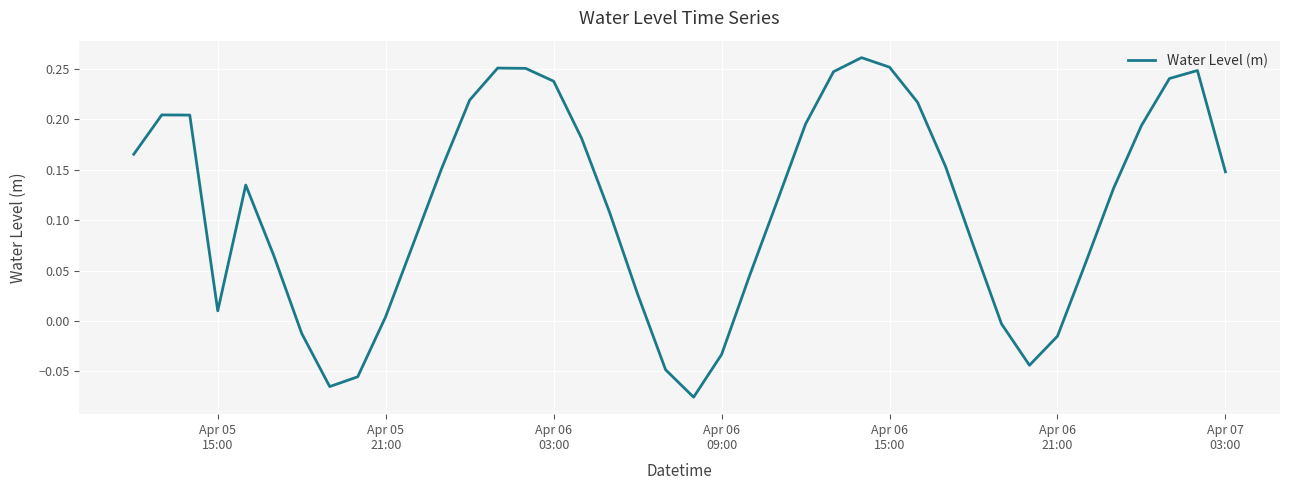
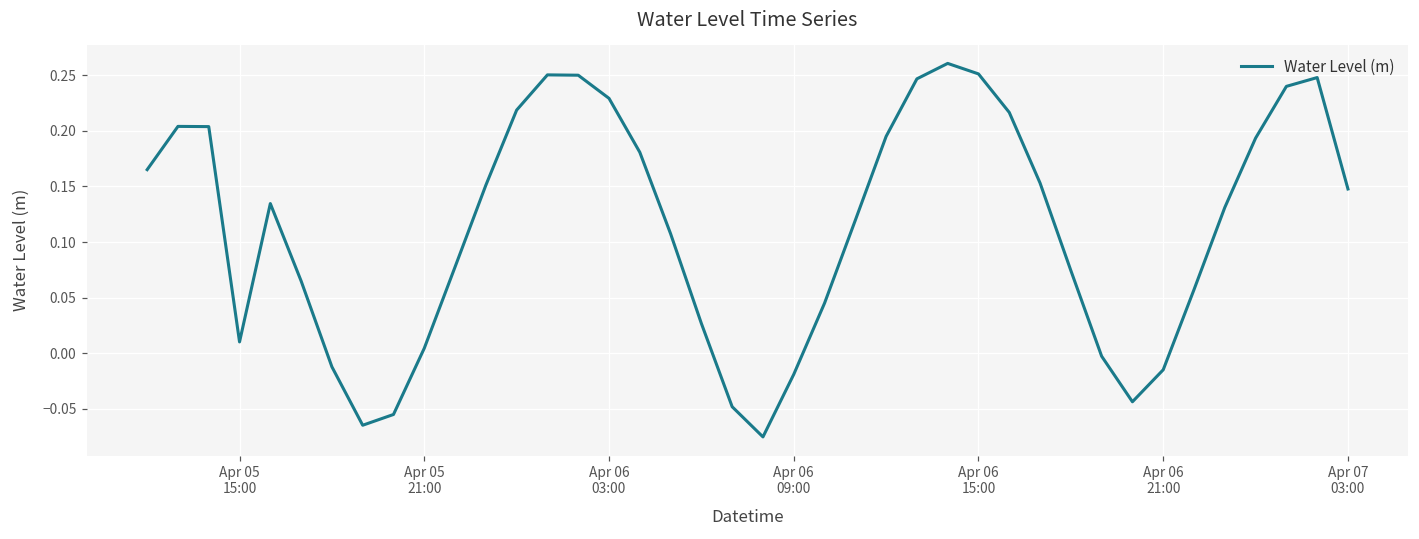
Apr 06 03:00: 0.237 -> 0.229
Apr 06 09:00: -0.033 -> -0.019
